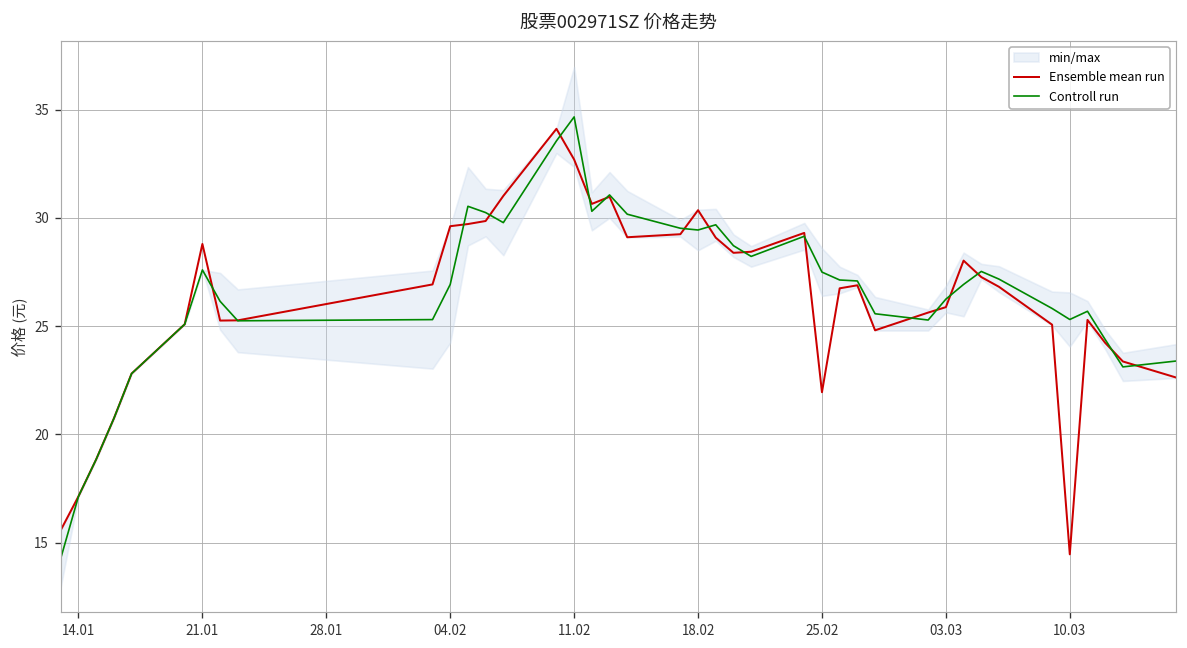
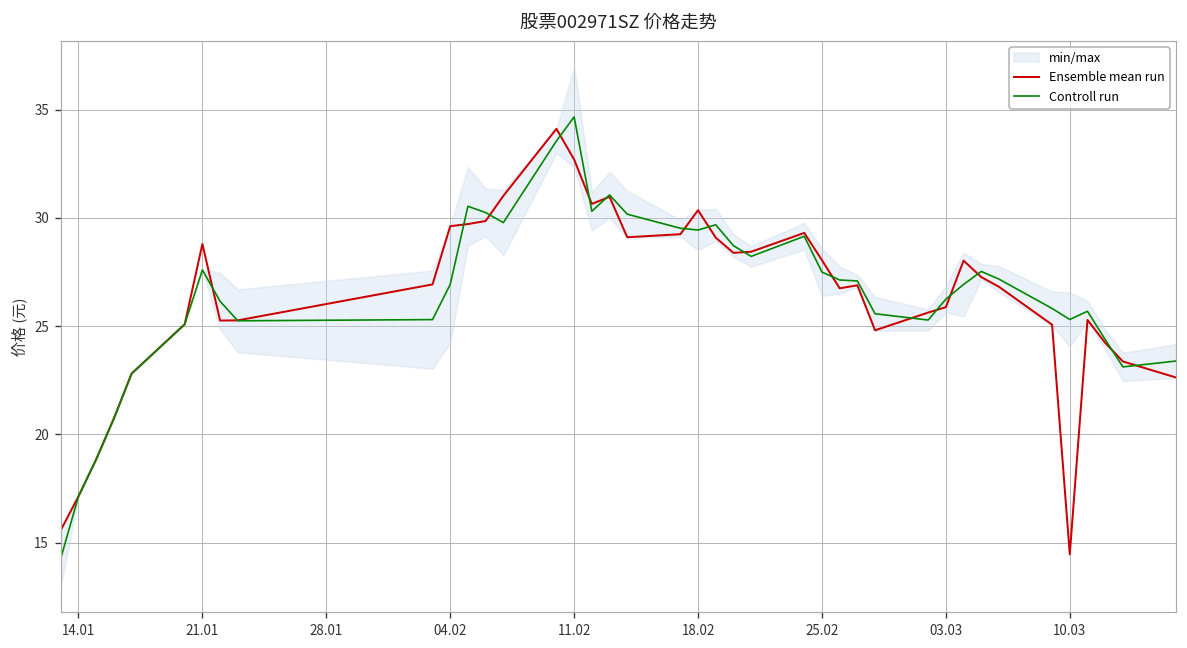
Ensemble mean run, 25.02: 22.0 -> 28.1
